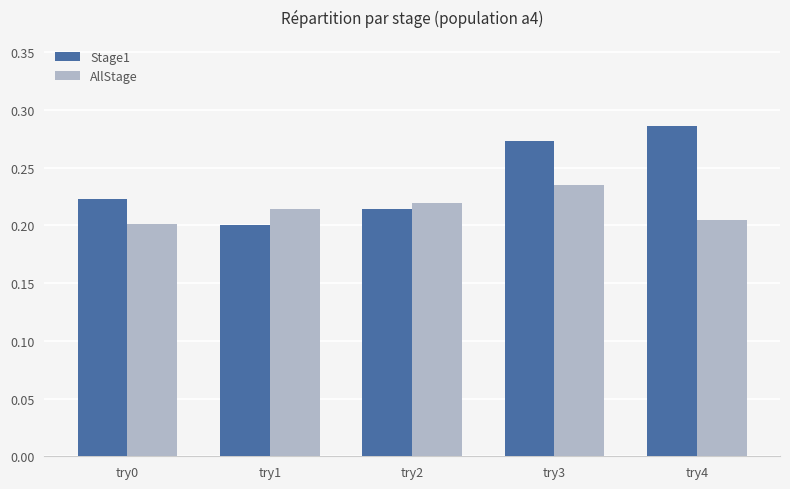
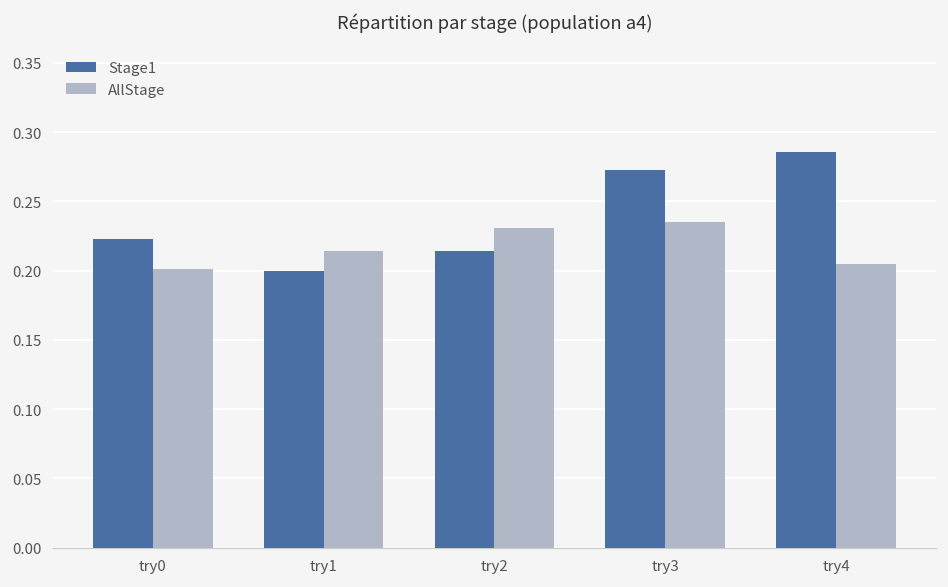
AllStage, try2: 0.220 -> 0.230
